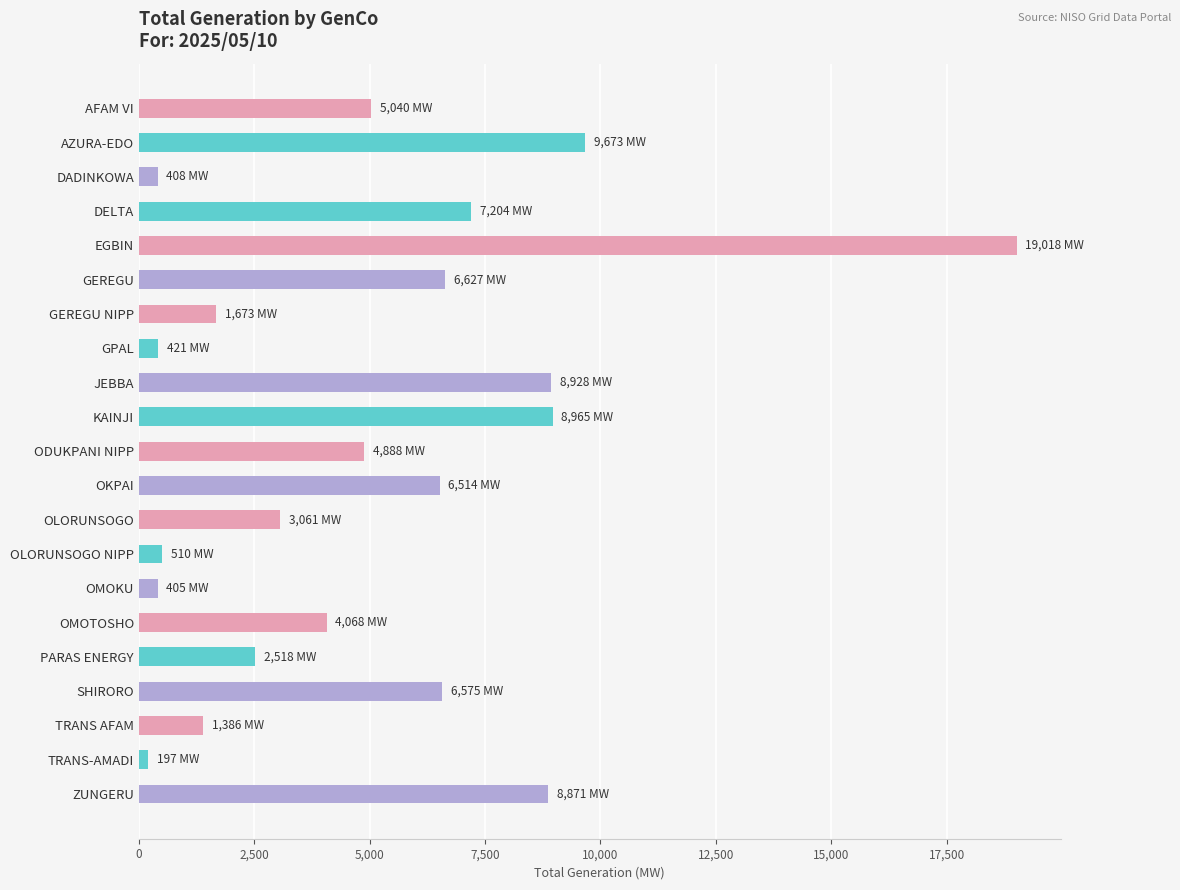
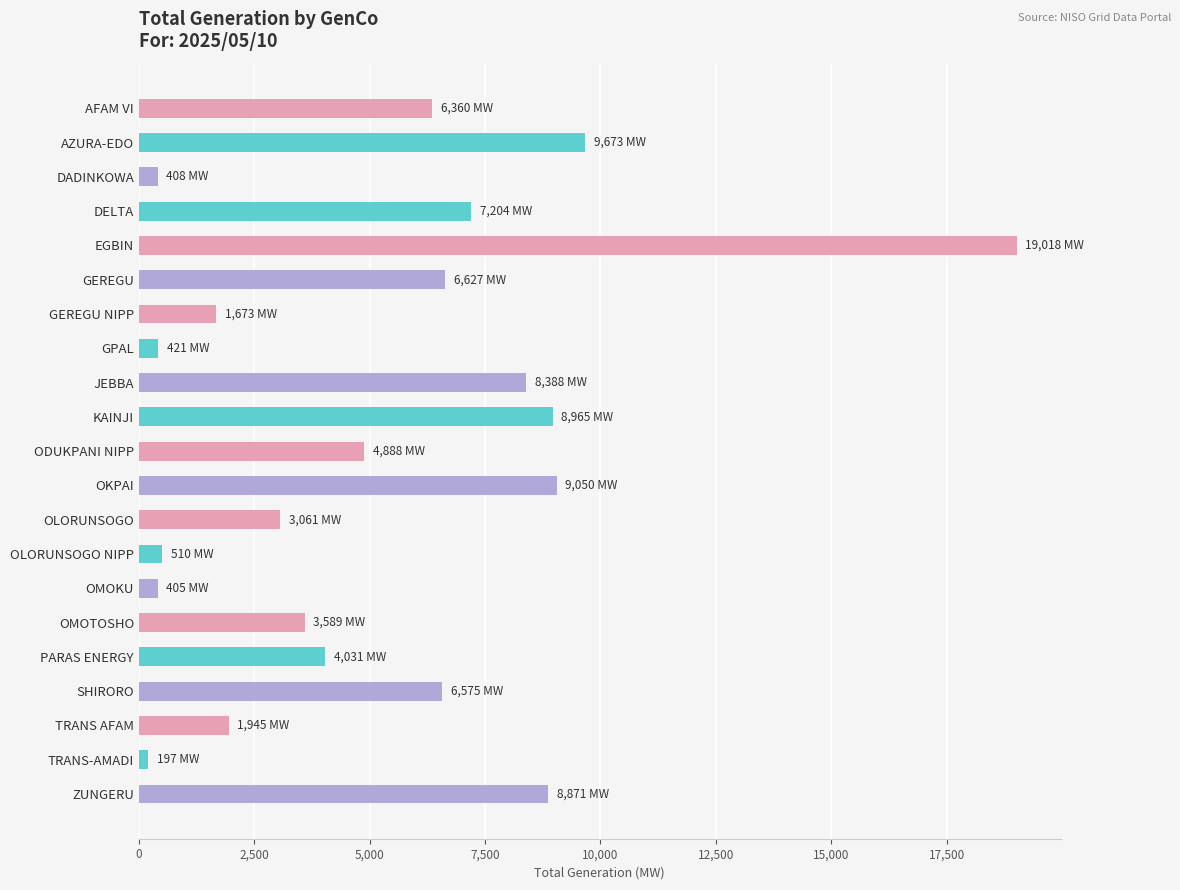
AFAM VI: 5,040 -> 6,360
JEBBA: 8,928 -> 8,388
OKPAI: 6,514 -> 9,050
OMOTOSHO: 4,068 -> 3,589
PARAS ENERGY: 2,518 -> 4,031
TRANS AFAM: 1,386 -> 1,945
